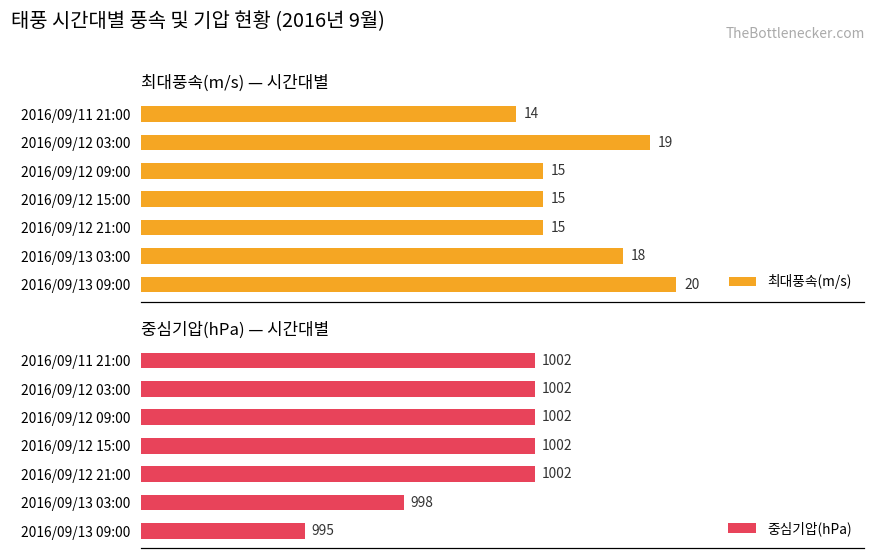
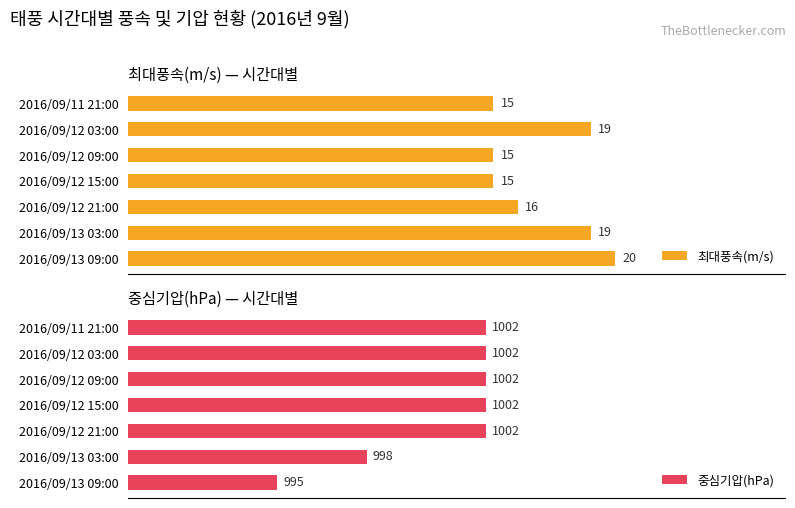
최대풍속(m/s) — 시간대별, 2016/09/11 21:00: 14 -> 15
최대풍속(m/s) — 시간대별, 2016/09/12 21:00: 15 -> 16
최대풍속(m/s) — 시간대별, 2016/09/13 03:00: 18 -> 19
